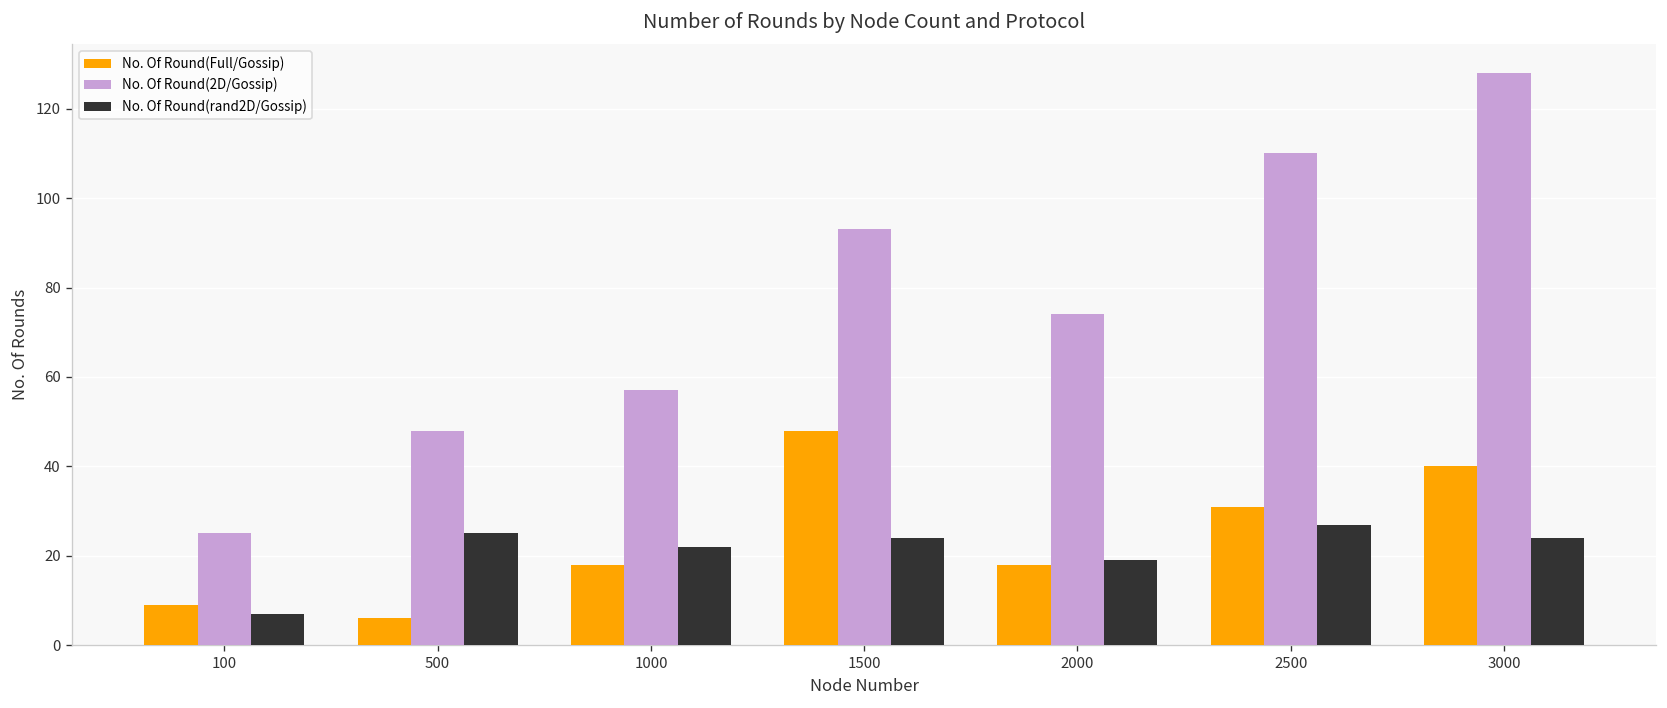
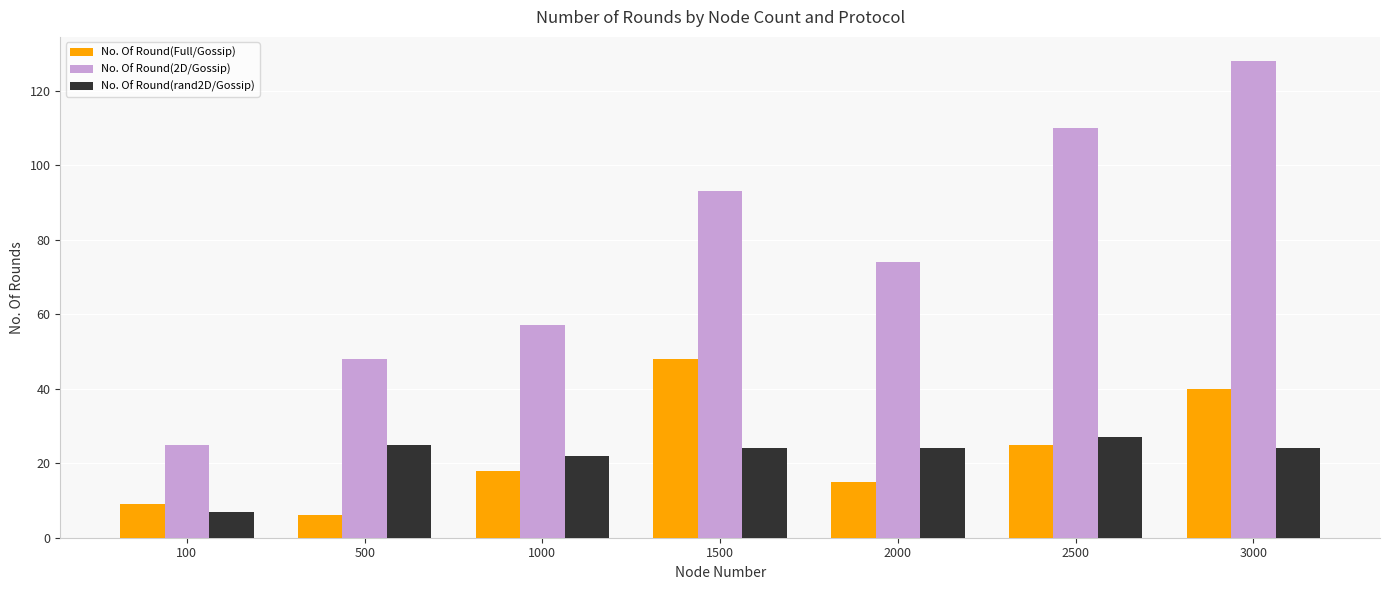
No. Of Round(Full/Gossip), 2000: 18 -> 15
No. Of Round(rand2D/Gossip), 2000: 19 -> 24
No. Of Round(Full/Gossip), 2500: 31 -> 25
